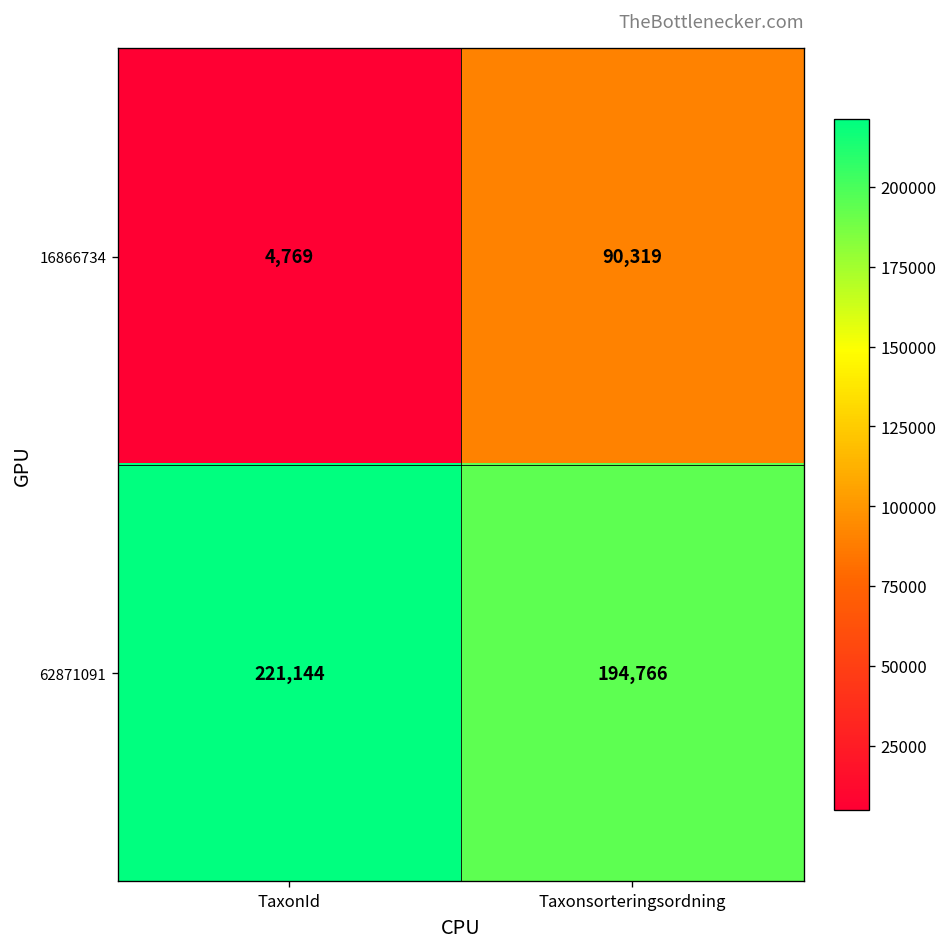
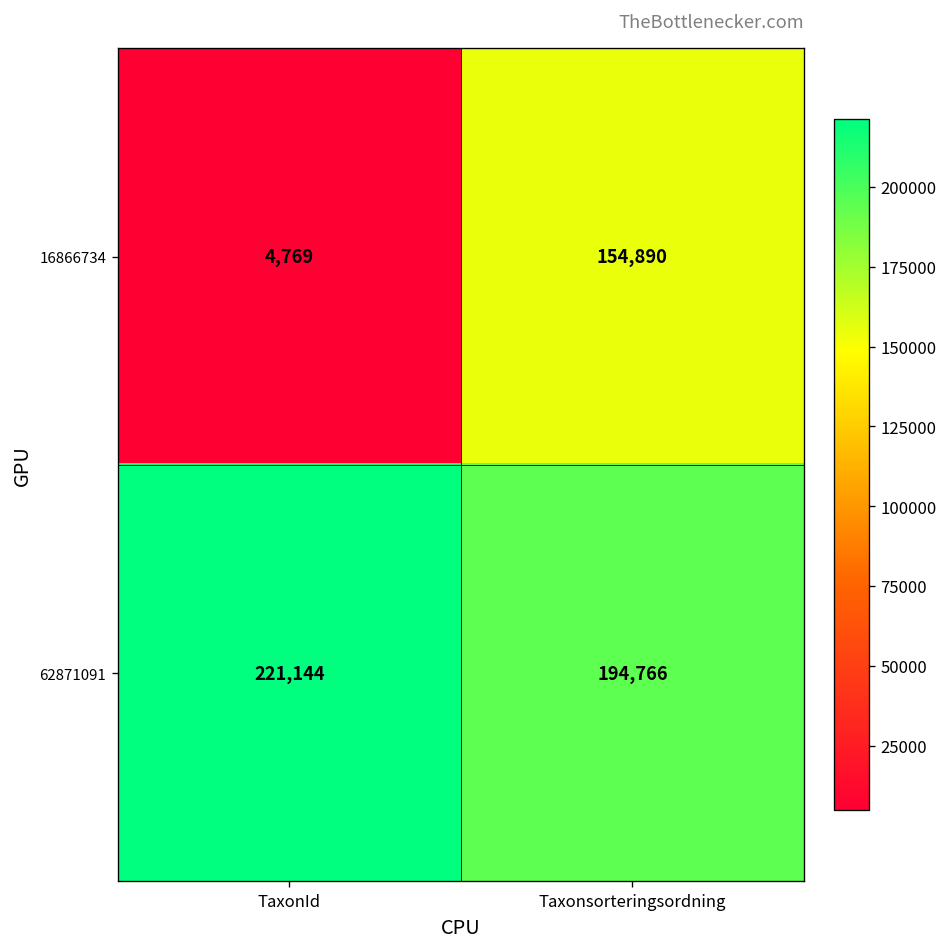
16866734, Taxonsorteringsordning: 90,319 -> 154,890
